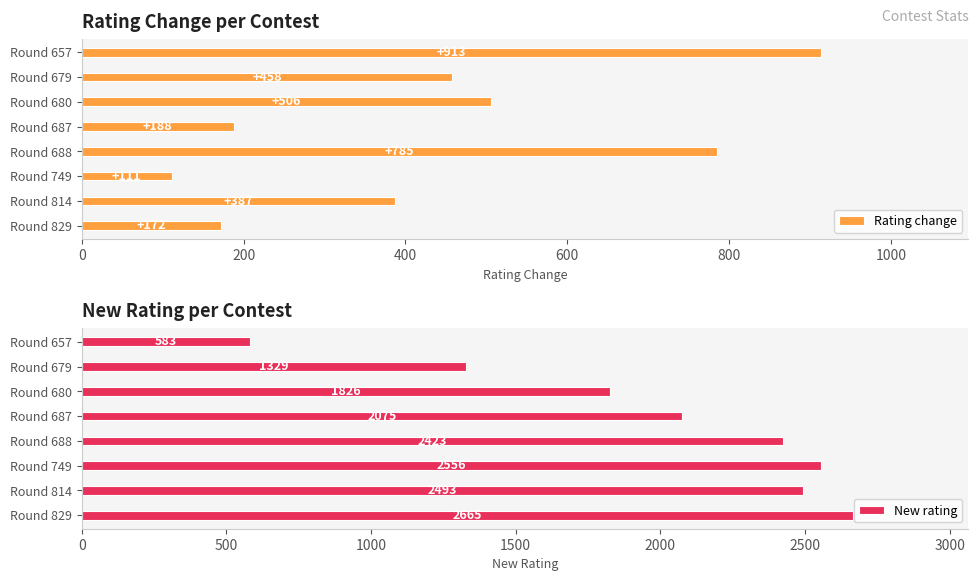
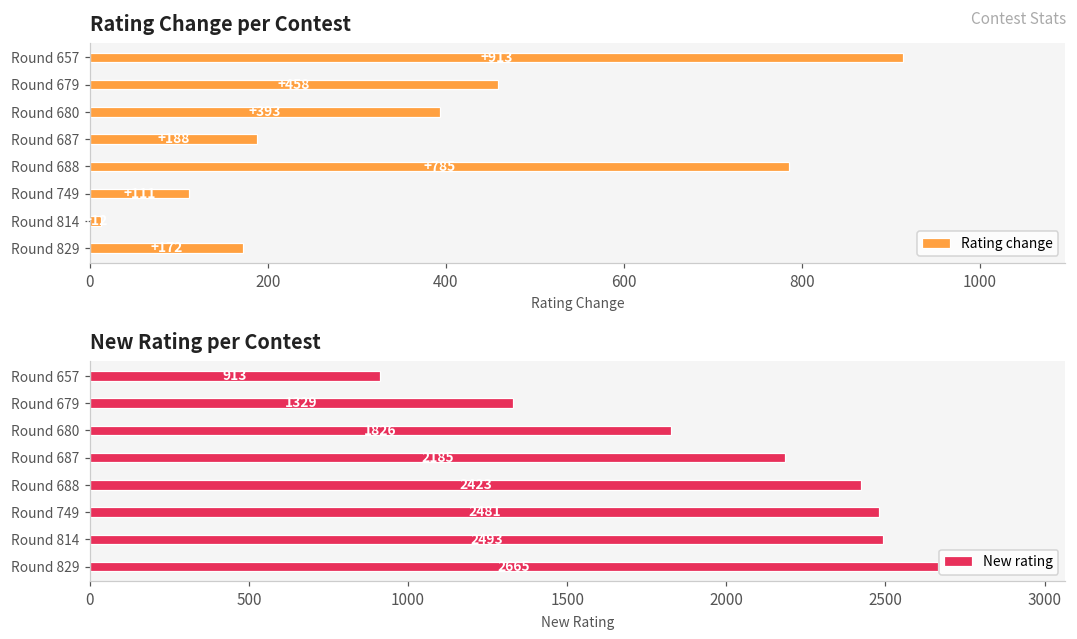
Rating Change per Contest, Round 680: 510 -> 390
Rating Change per Contest, Round 814: 390 -> 10
New Rating per Contest, Round 657: 580 -> 910
New Rating per Contest, Round 687: 2080 -> 2190
New Rating per Contest, Round 749: 2560 -> 2480
